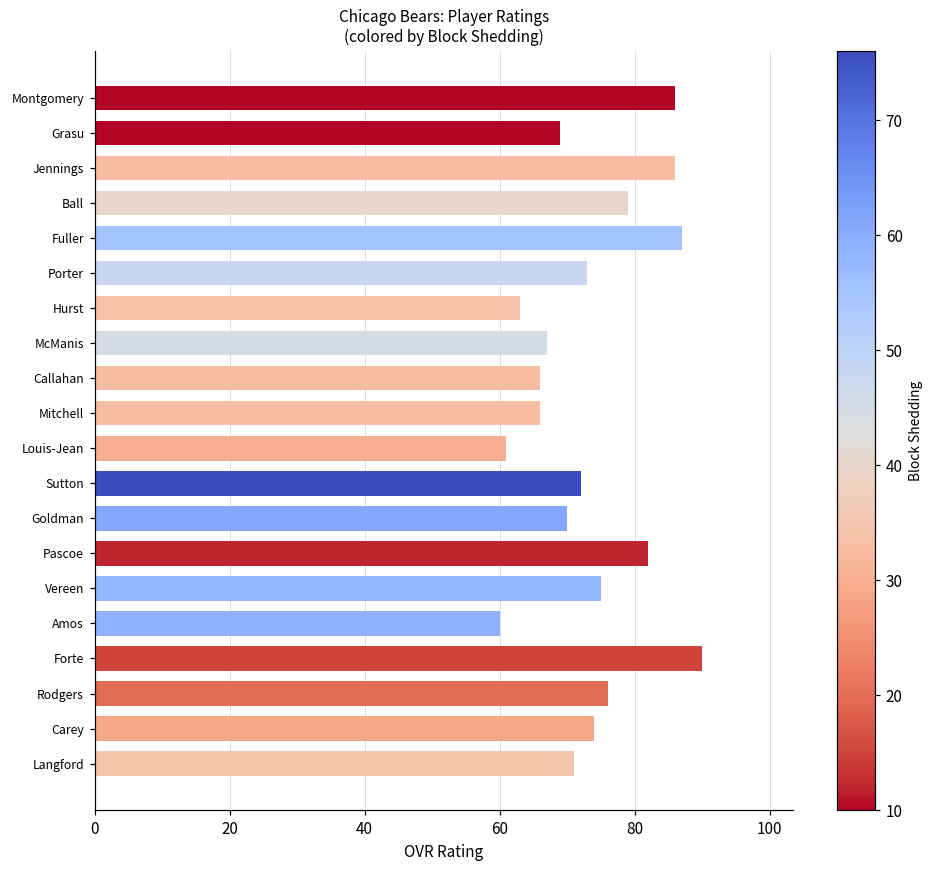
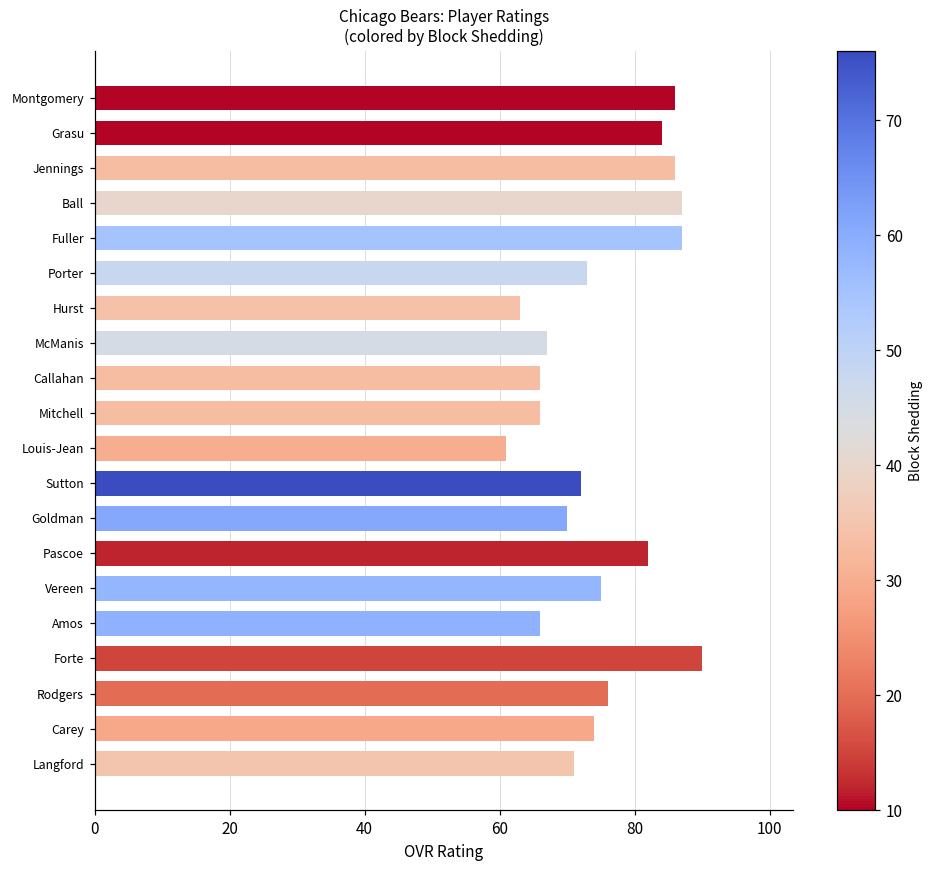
Grasu: 69 -> 84
Ball: 79 -> 87
Amos: 60 -> 66
